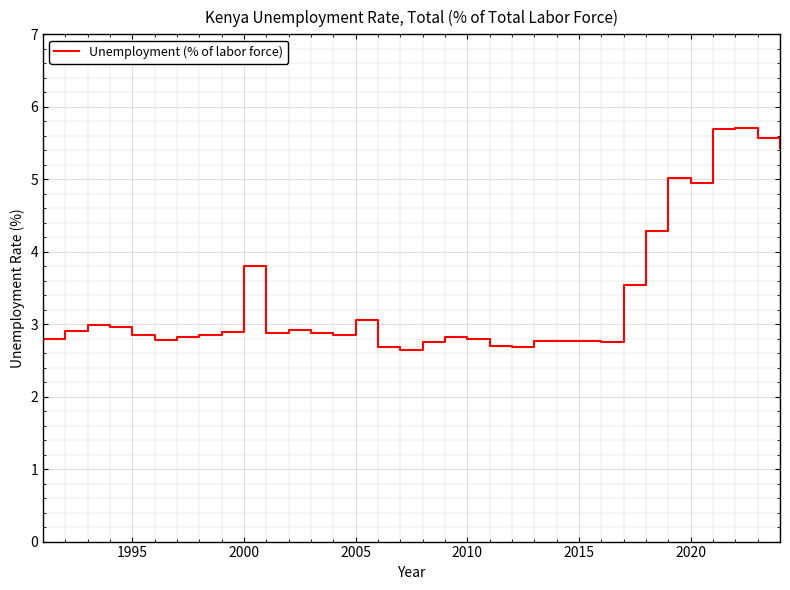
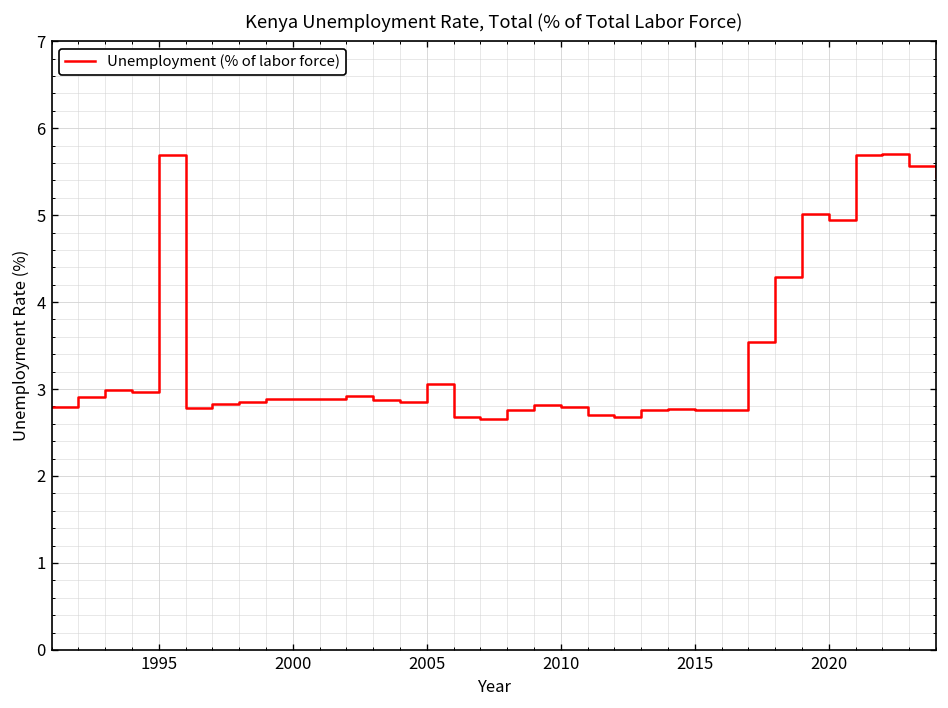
1995: 2.9 -> 5.7
2000: 3.8 -> 2.9
